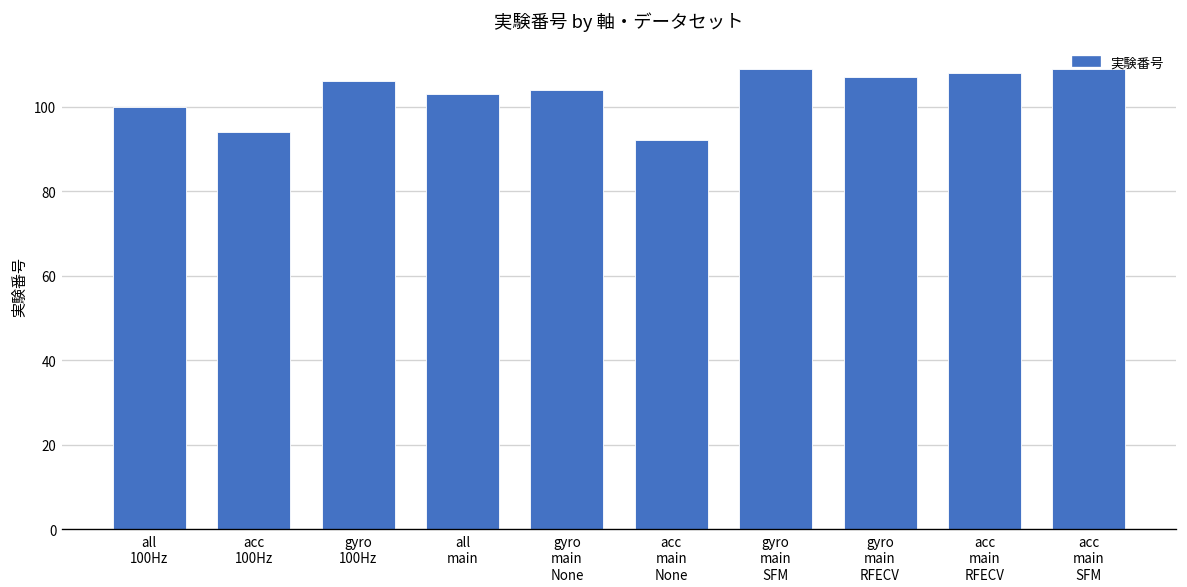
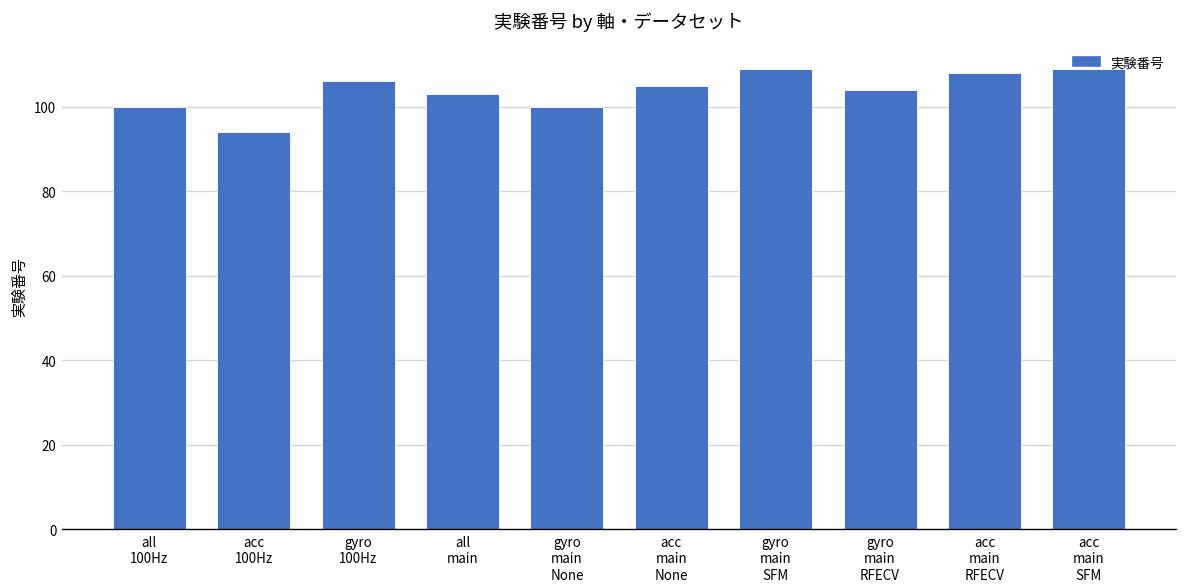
gyro main None: 104 -> 100
acc main None: 92 -> 105
gyro main RFECV: 107 -> 104
